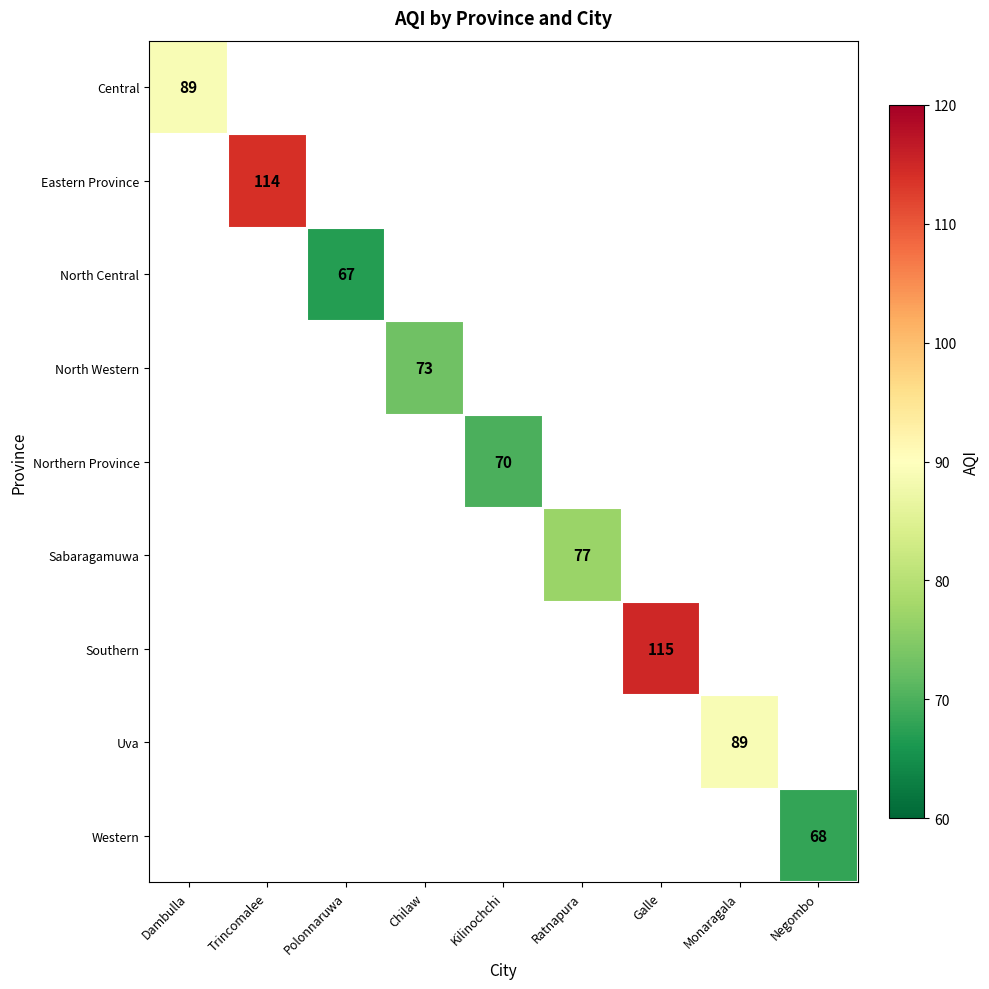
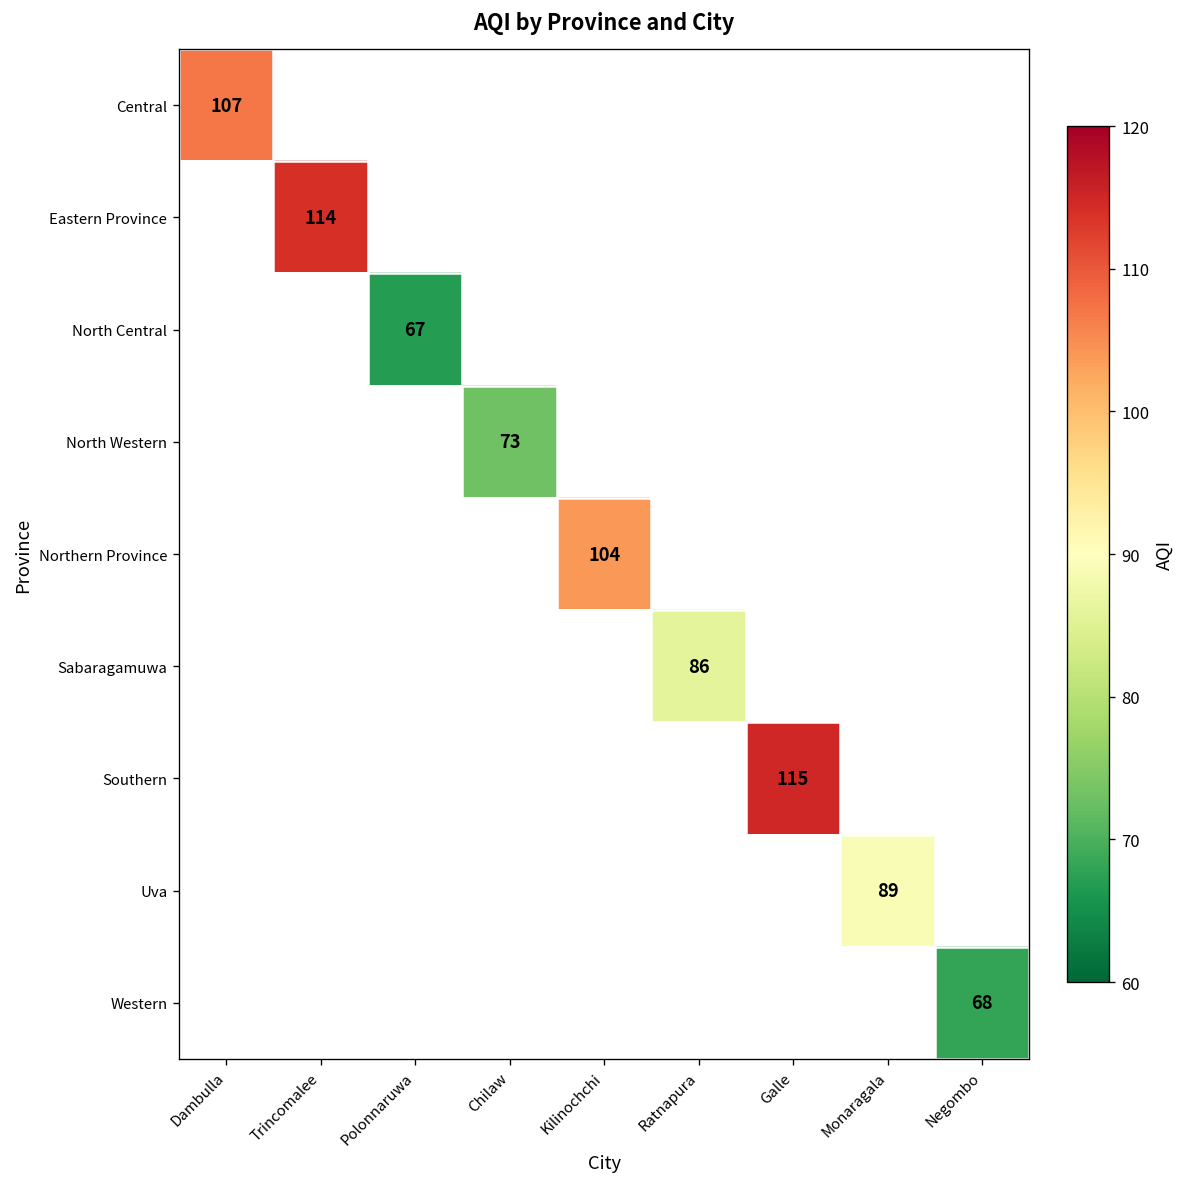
Central, Dambulla: 89 -> 107
Northern Province, Kilinochchi: 70 -> 104
Sabaragamuwa, Ratnapura: 77 -> 86
